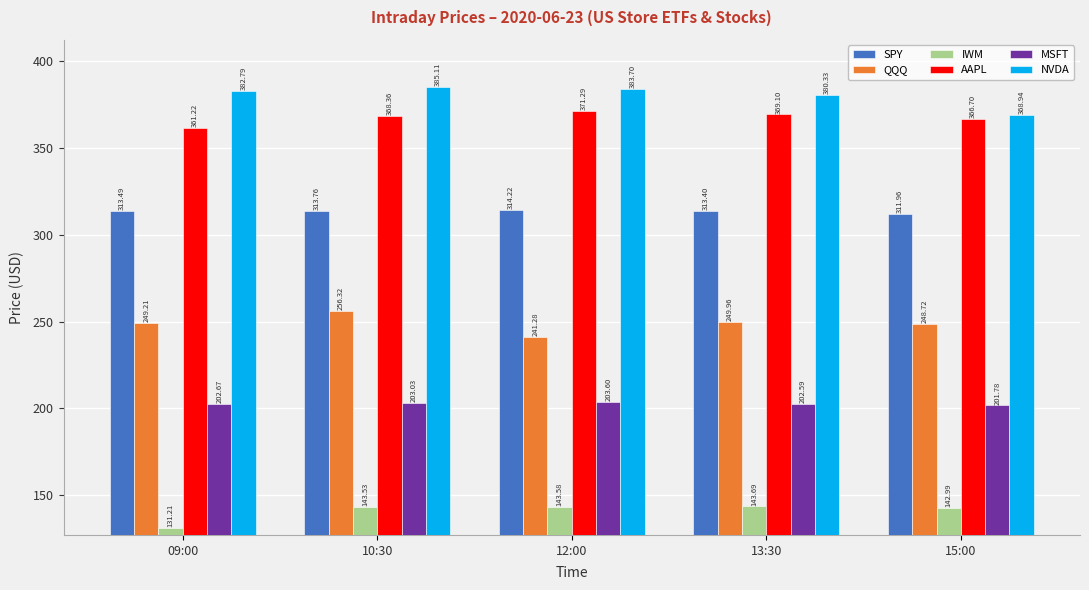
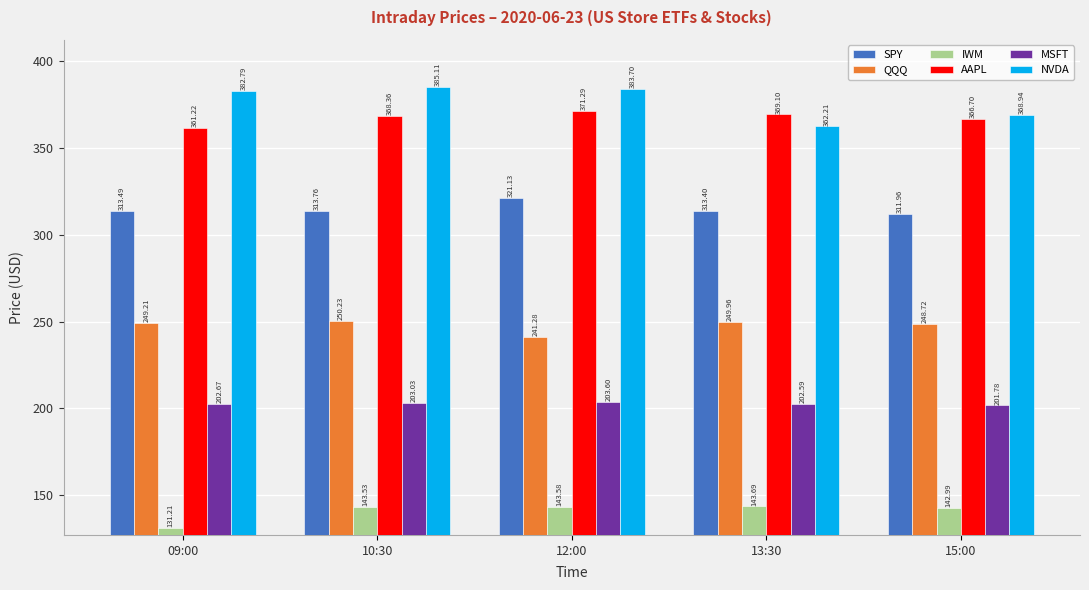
QQQ, 10:30: 256.32 -> 250.23
SPY, 12:00: 314.22 -> 321.13
NVDA, 13:30: 380.33 -> 362.21
